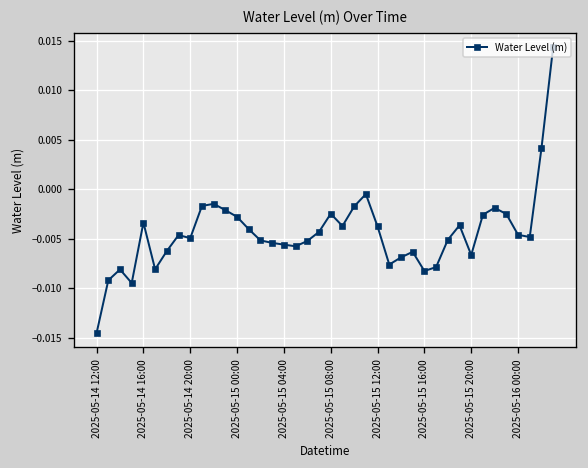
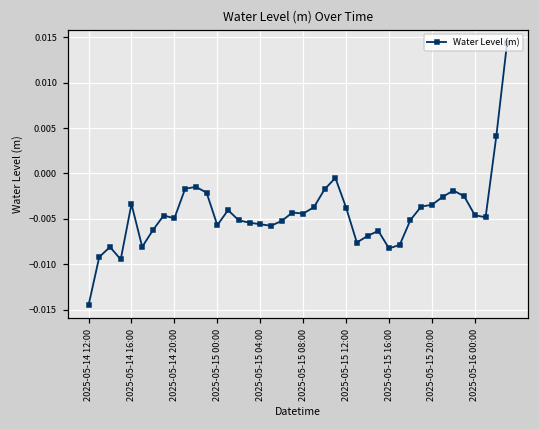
2025-05-15 00:00: -0.003 -> -0.006
2025-05-15 08:00: -0.002 -> -0.004
2025-05-15 20:00: -0.007 -> -0.003
